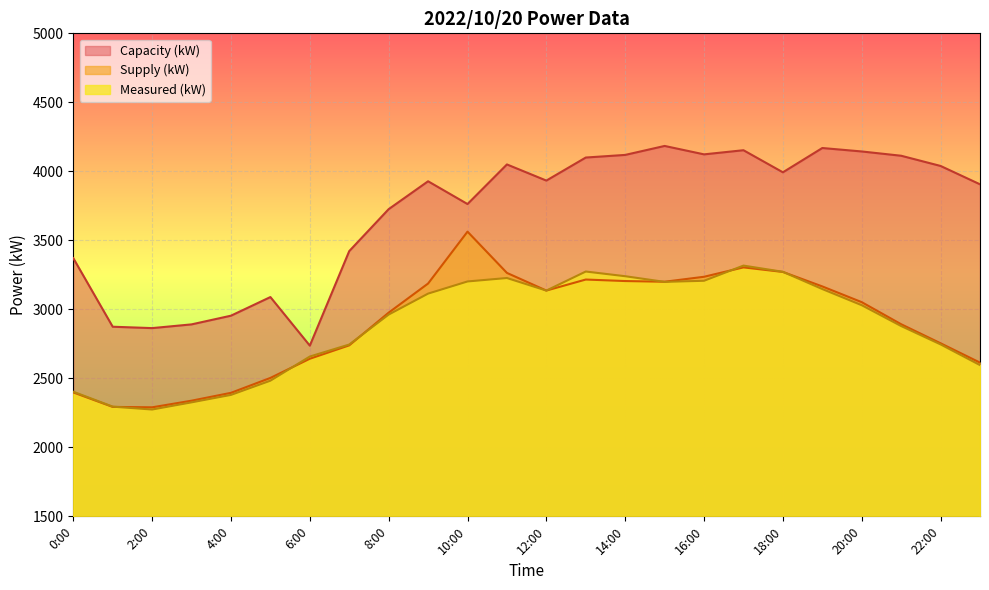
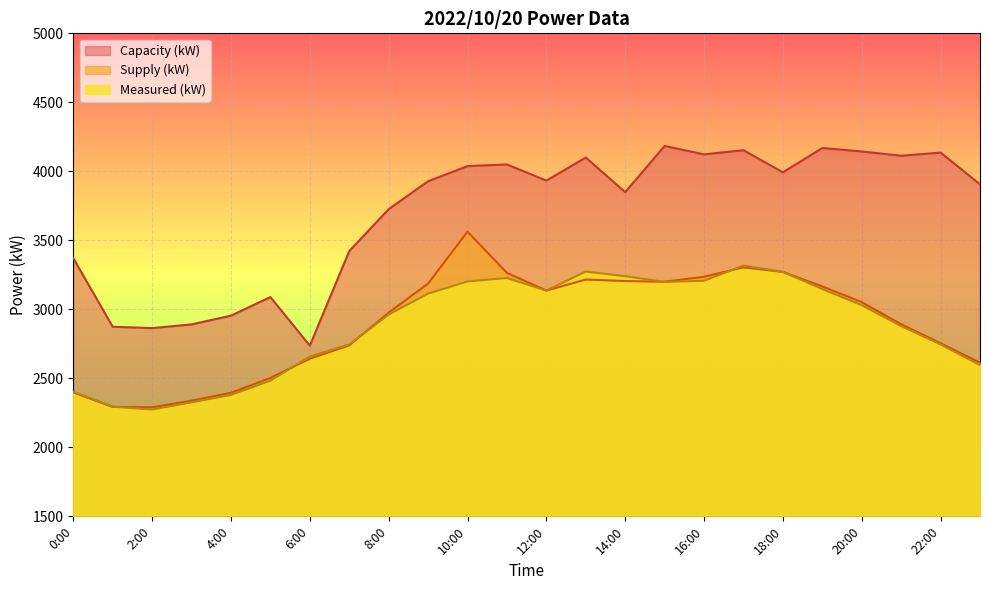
Capacity (kW), 10:00: 3760 -> 4040
Capacity (kW), 14:00: 4120 -> 3850
Capacity (kW), 22:00: 4040 -> 4140
